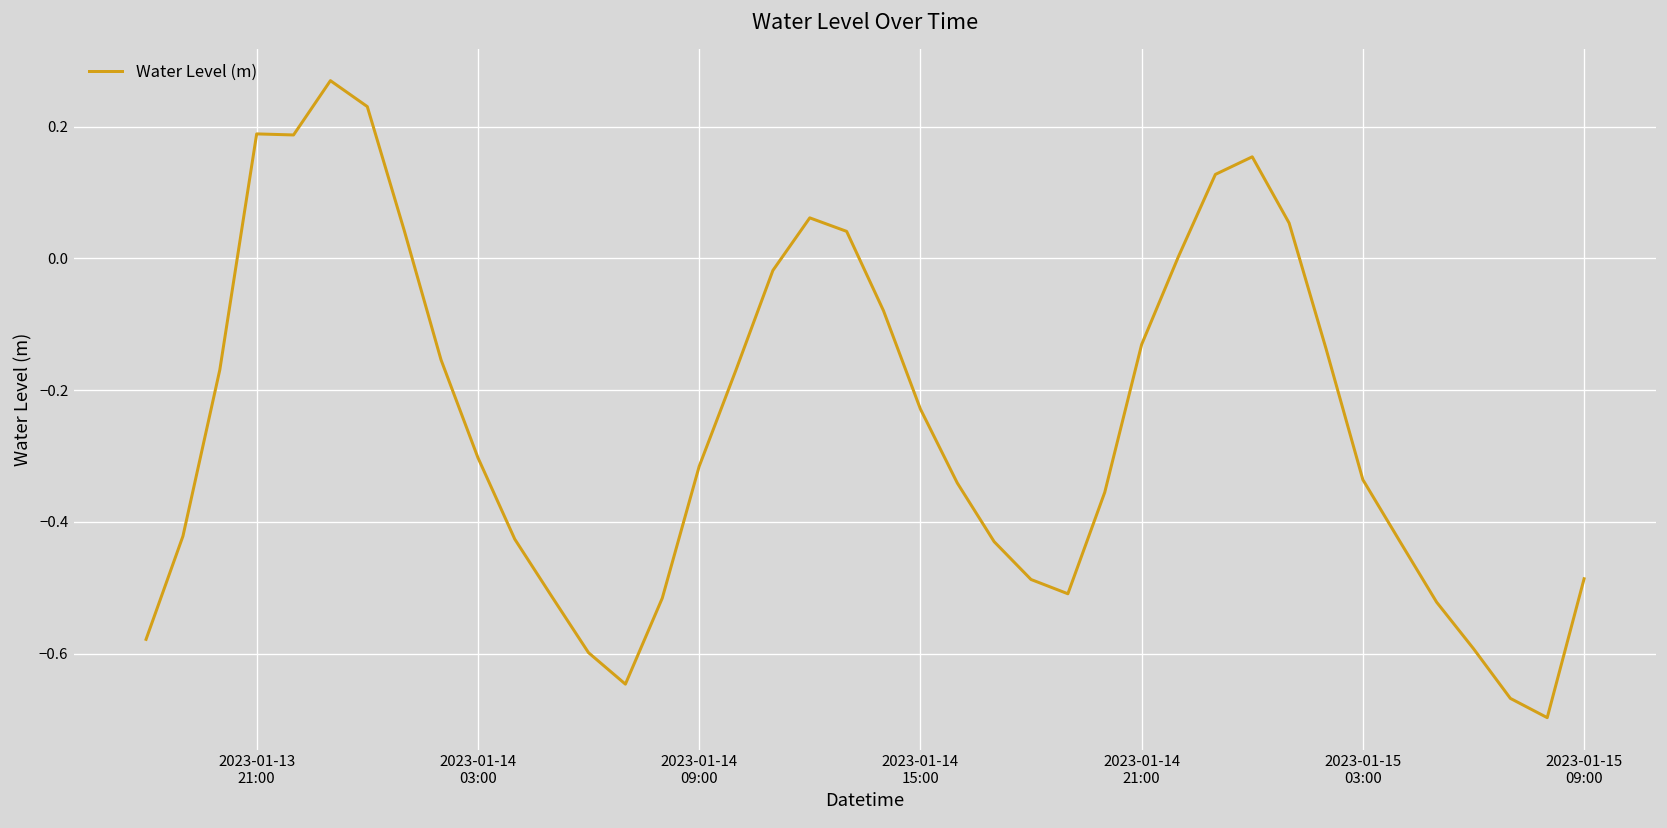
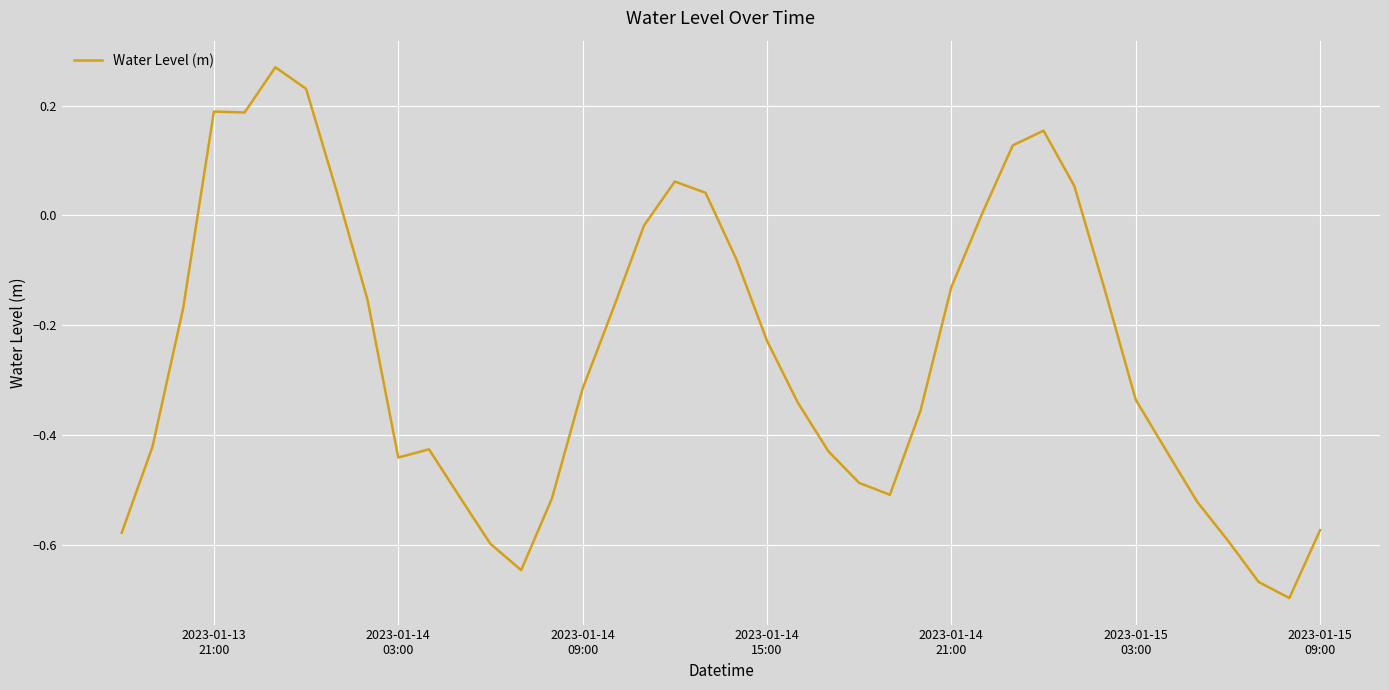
2023-01-14 03:00: -0.30 -> -0.44
2023-01-15 09:00: -0.49 -> -0.57
